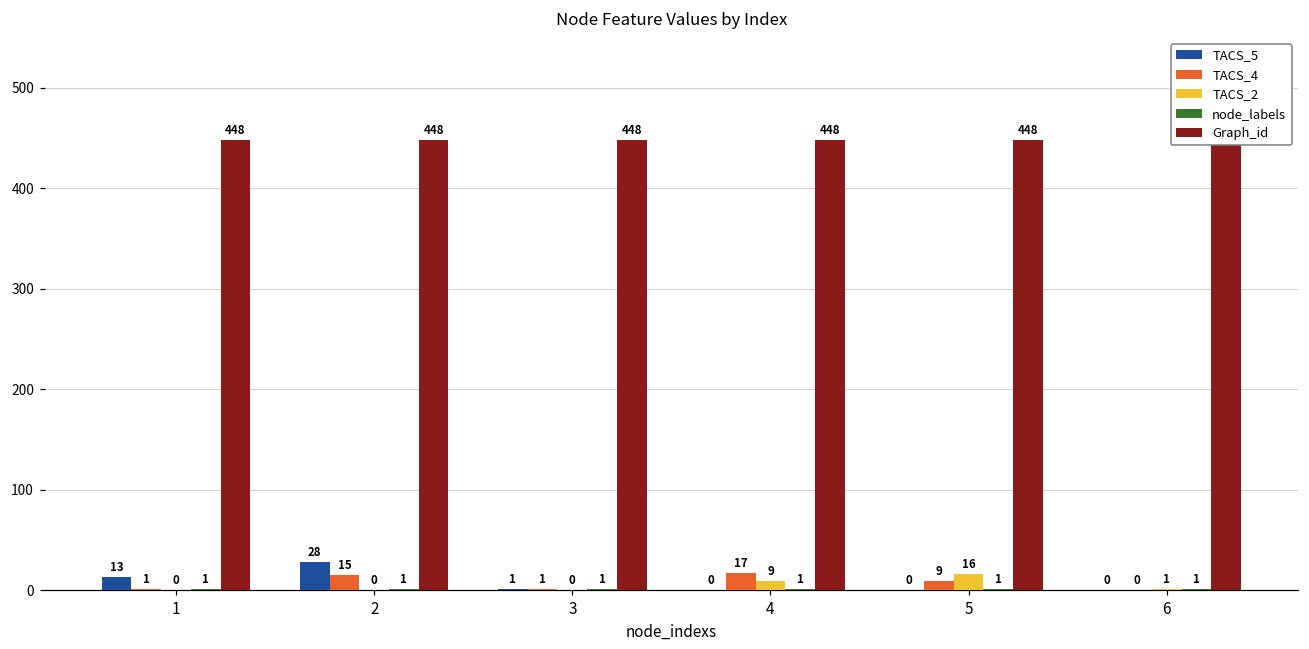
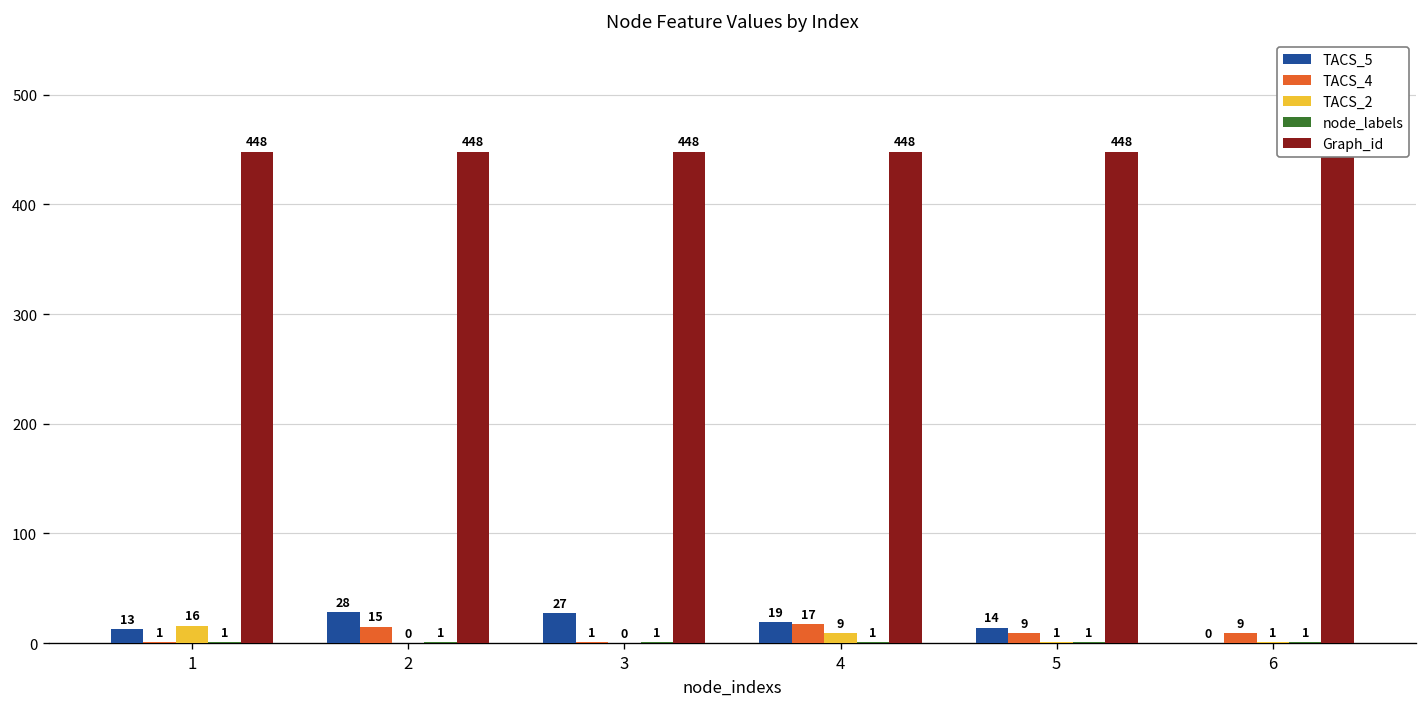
TACS_2, 1: 0 -> 16
TACS_5, 3: 1 -> 27
TACS_5, 4: 0 -> 19
TACS_5, 5: 0 -> 14
TACS_2, 5: 16 -> 1
TACS_4, 6: 0 -> 9
